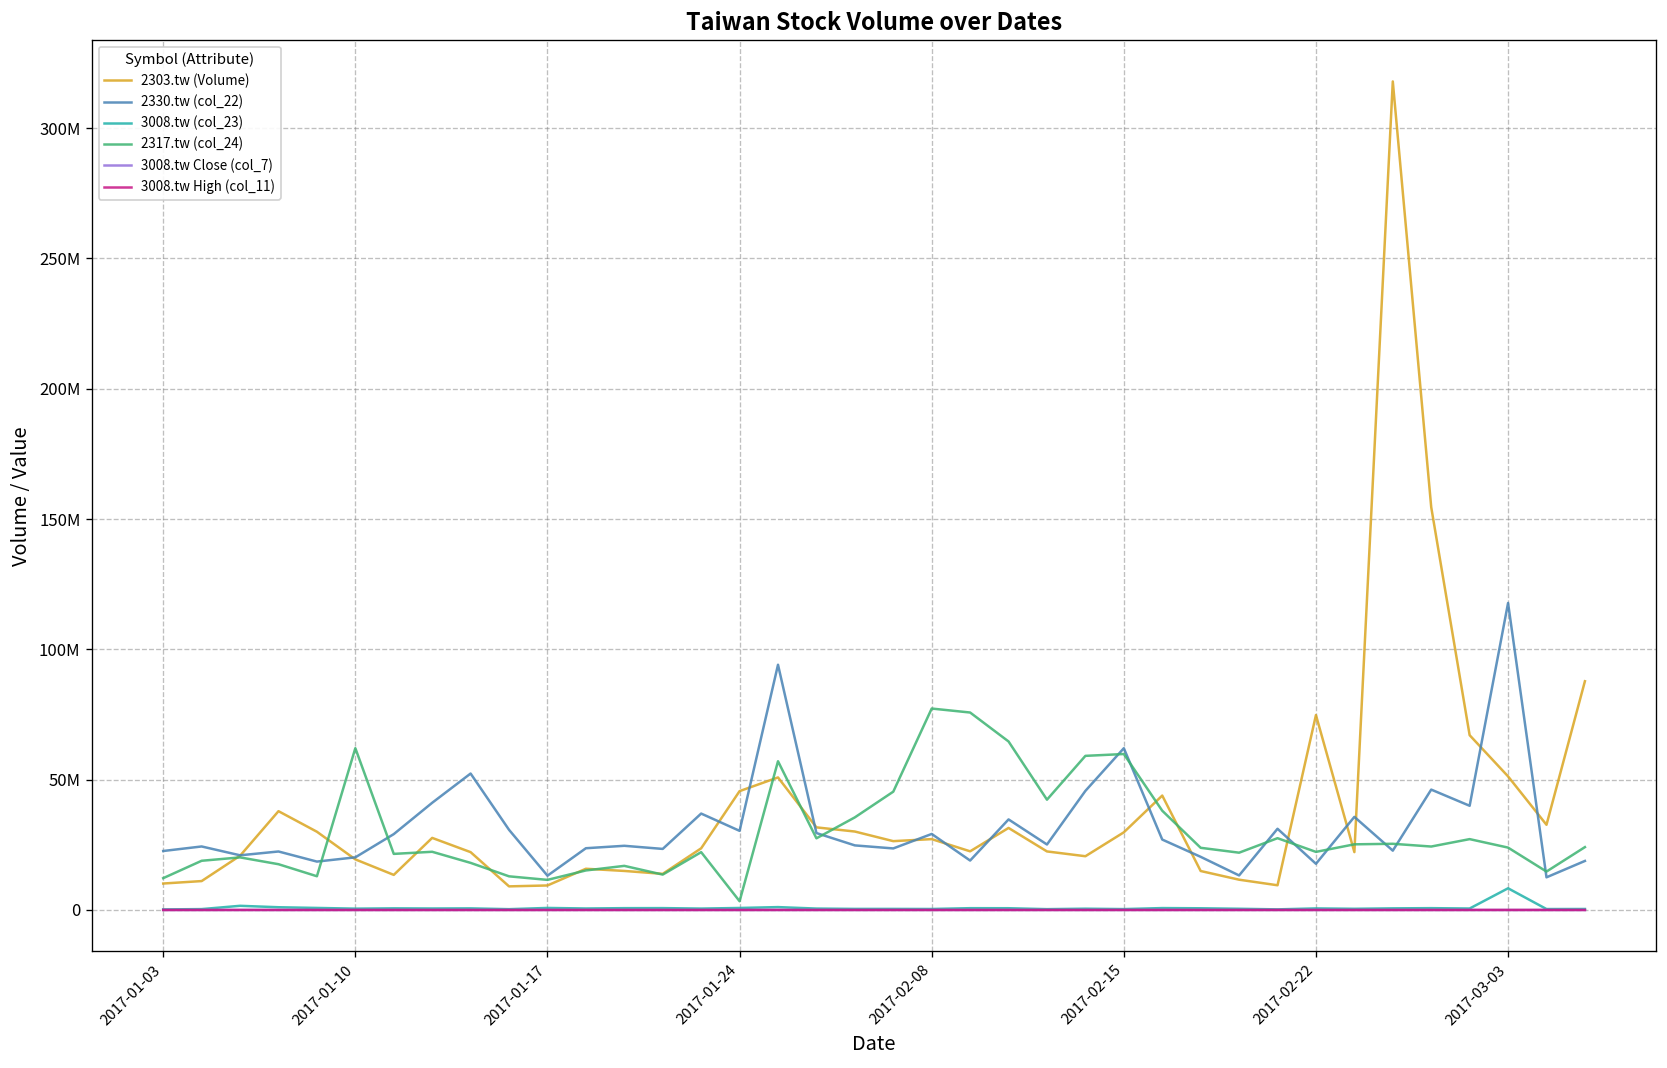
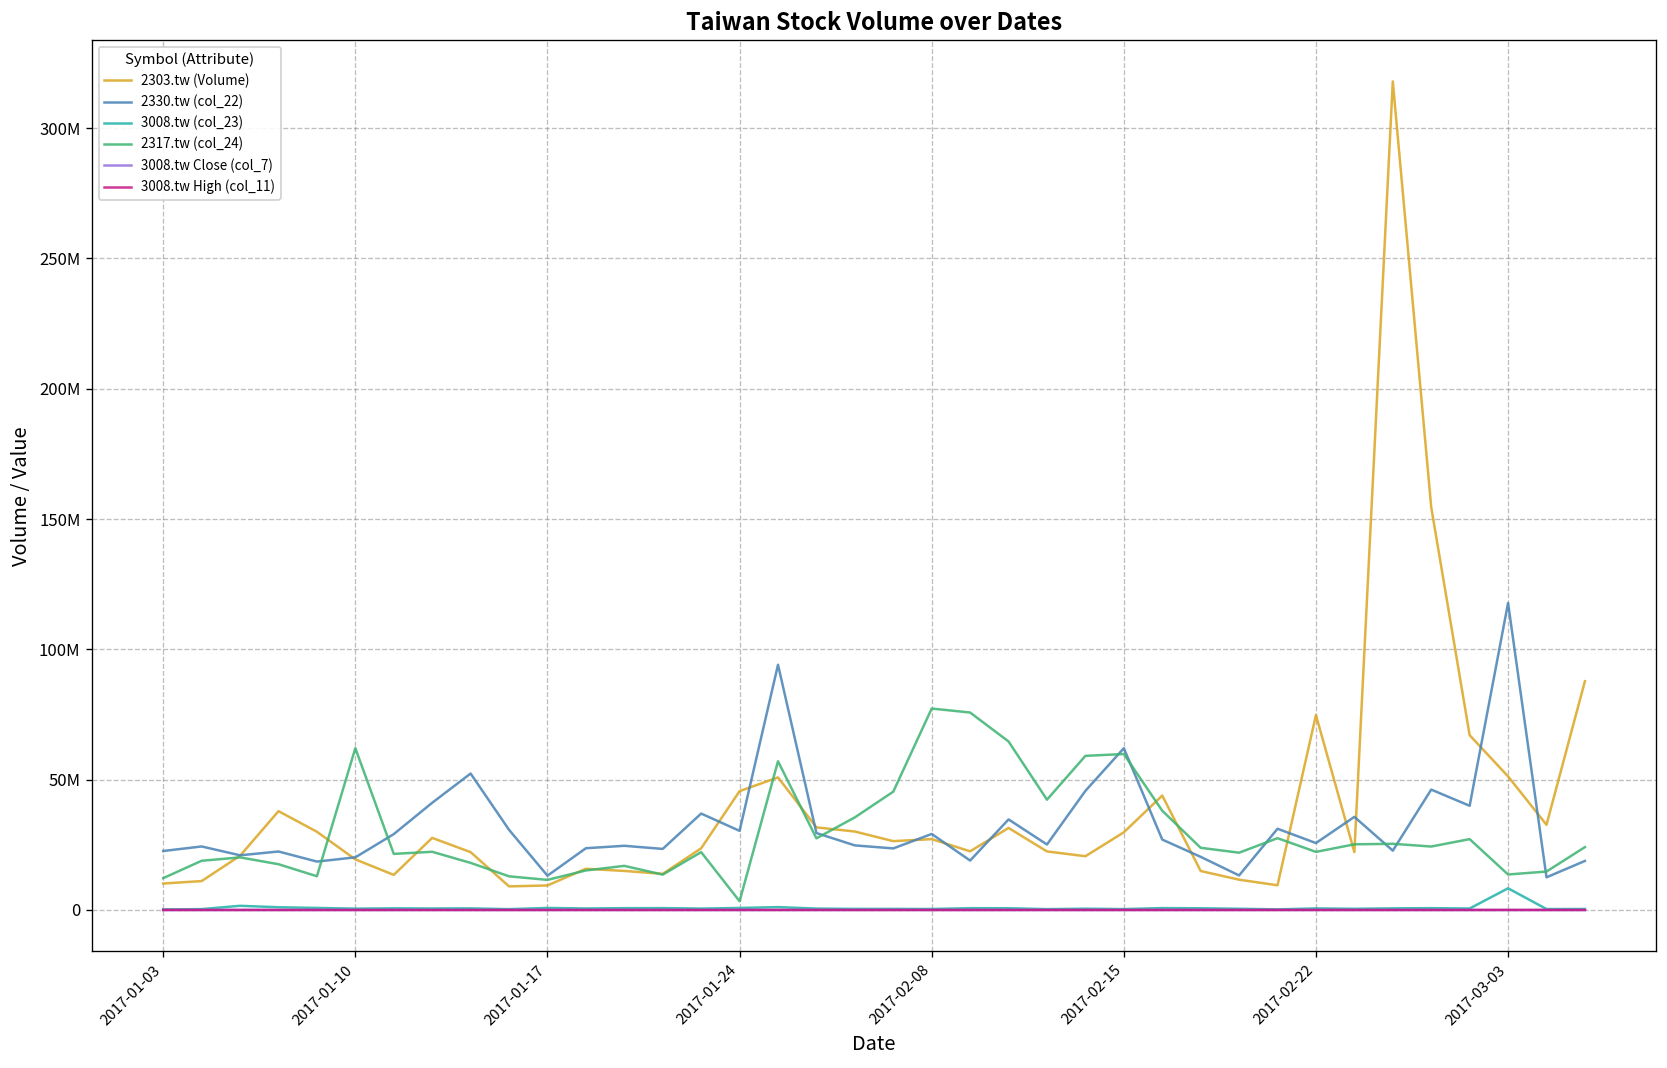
2330.tw (col_22), 2017-02-22: 18000000 -> 26000000
2317.tw (col_24), 2017-03-03: 24000000 -> 14000000
